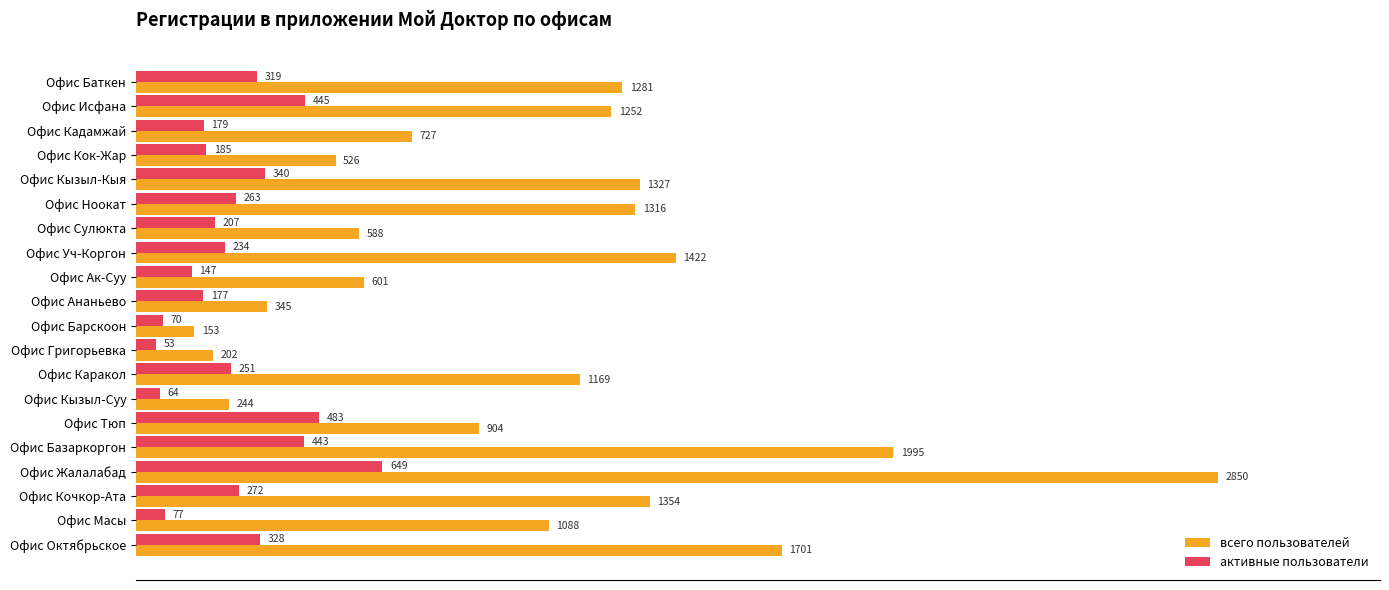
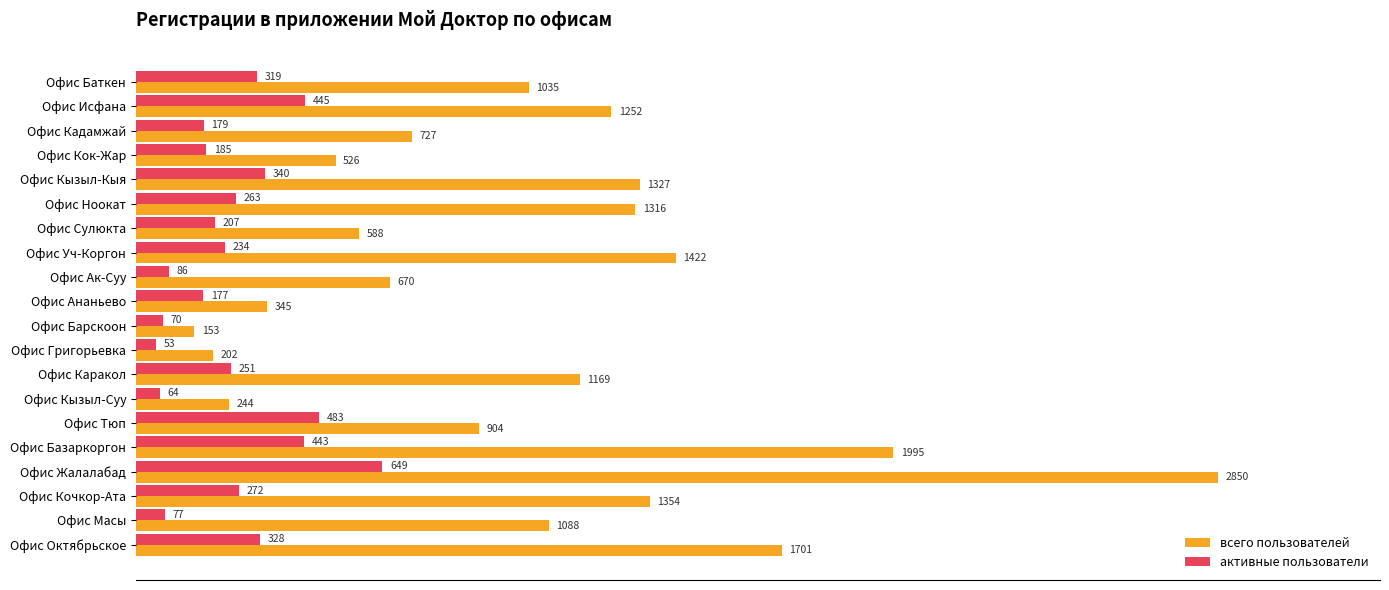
всего пользователей, Офис Баткен: 1281 -> 1035
активные пользователи, Офис Ак-Суу: 147 -> 86
всего пользователей, Офис Ак-Суу: 601 -> 670
